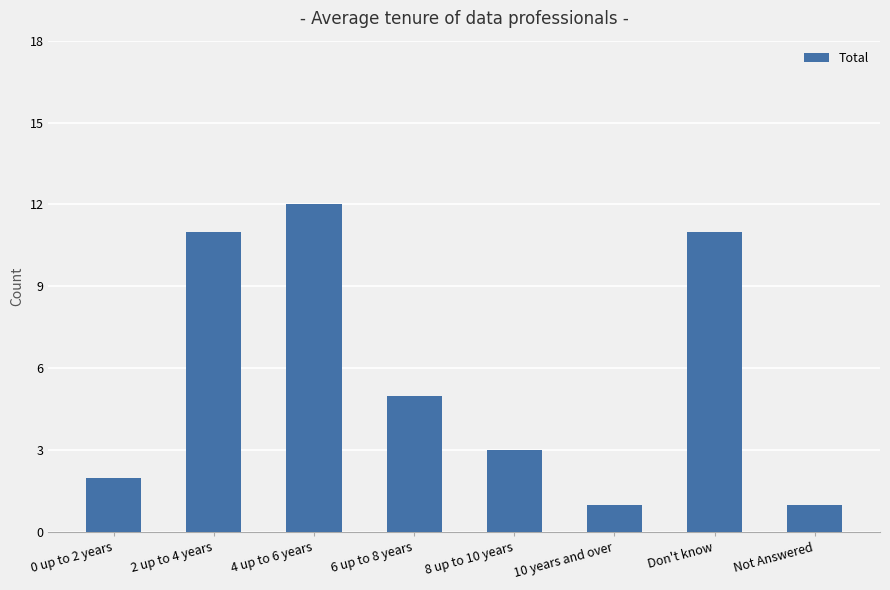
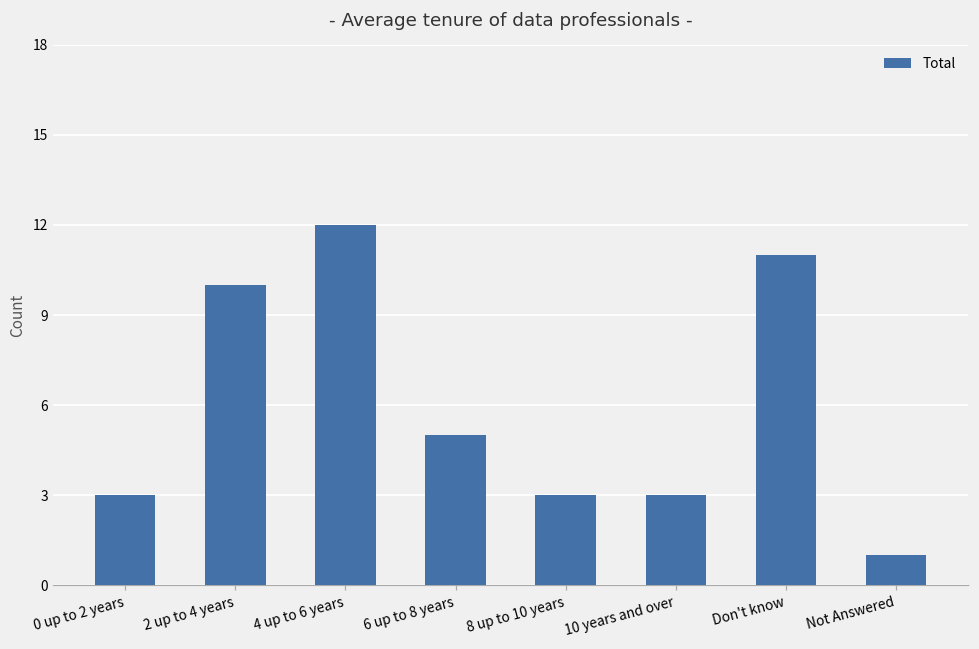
0 up to 2 years: 2 -> 3
2 up to 4 years: 11 -> 10
10 years and over: 1 -> 3
